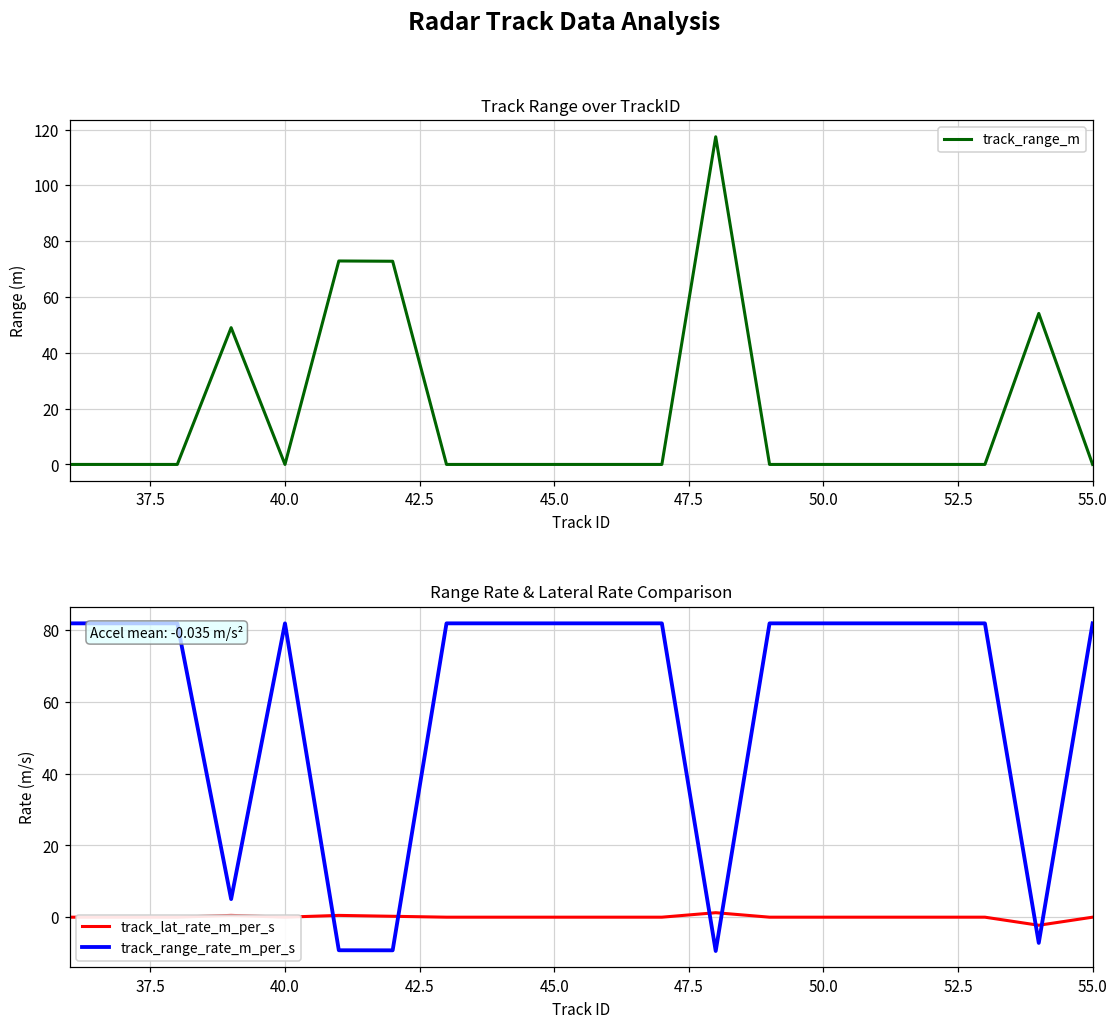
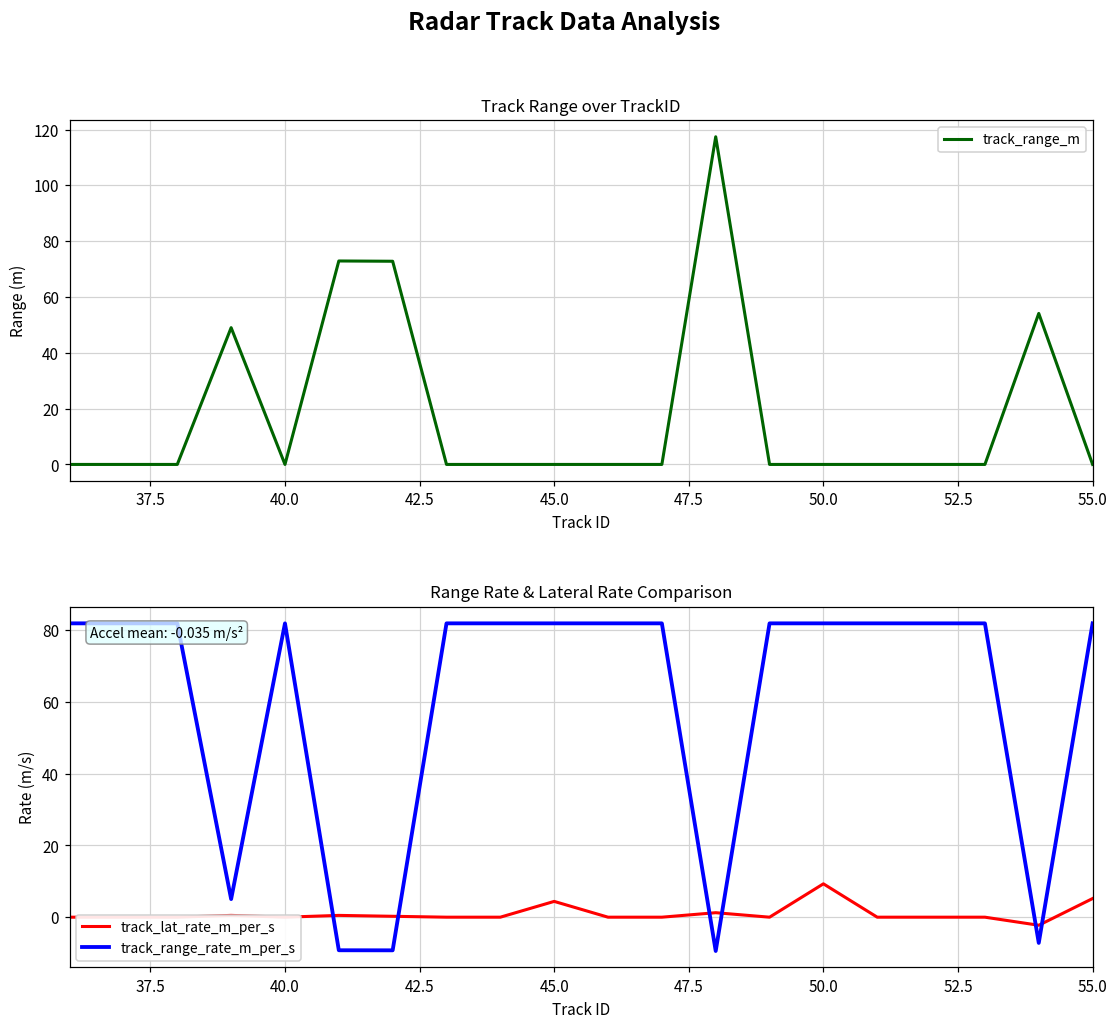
Range Rate & Lateral Rate Comparison, track_lat_rate_m_per_s, 45.0: 0 -> 4
Range Rate & Lateral Rate Comparison, track_lat_rate_m_per_s, 50.0: 0 -> 9
Range Rate & Lateral Rate Comparison, track_lat_rate_m_per_s, 55.0: 0 -> 5
